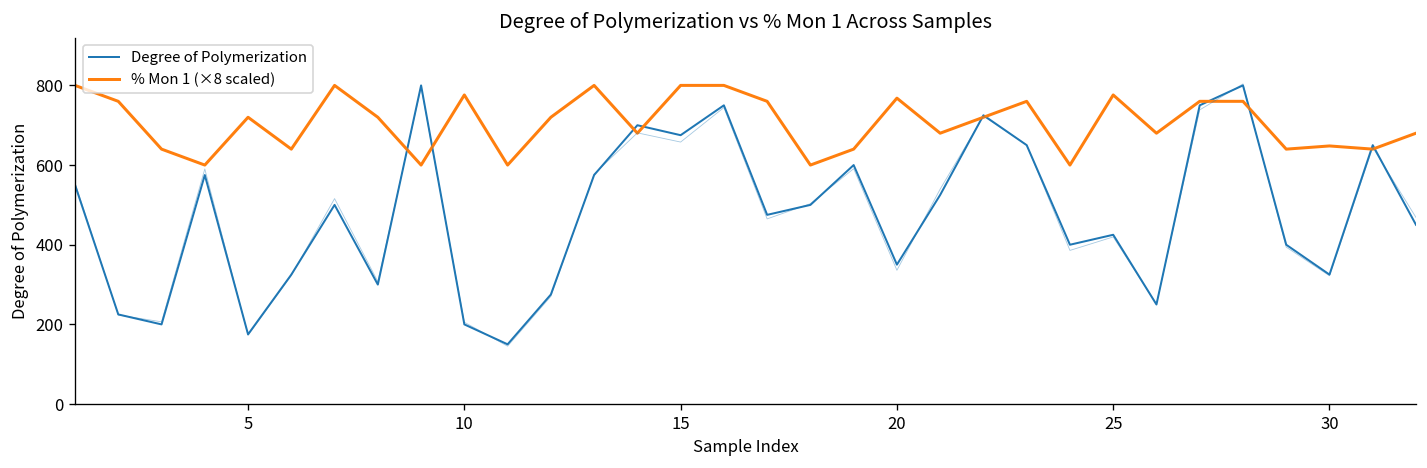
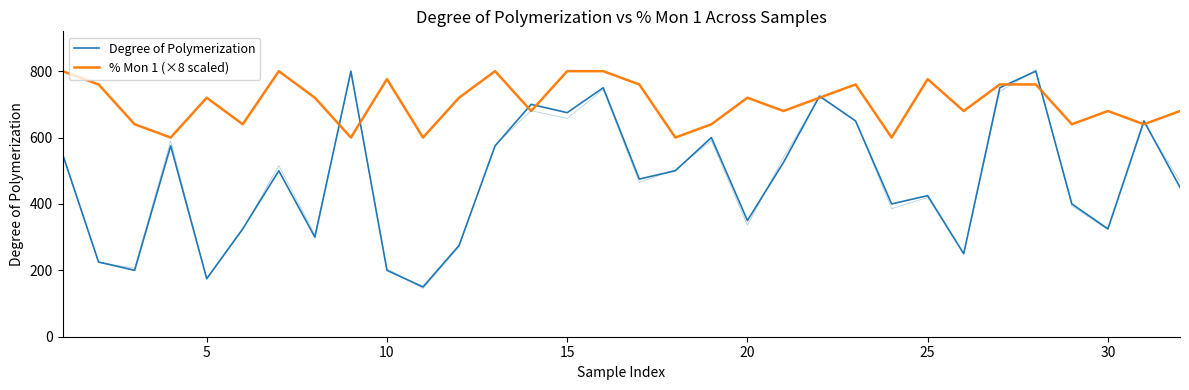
% Mon 1 (×8 scaled), 20: 770 -> 720
% Mon 1 (×8 scaled), 30: 650 -> 680
